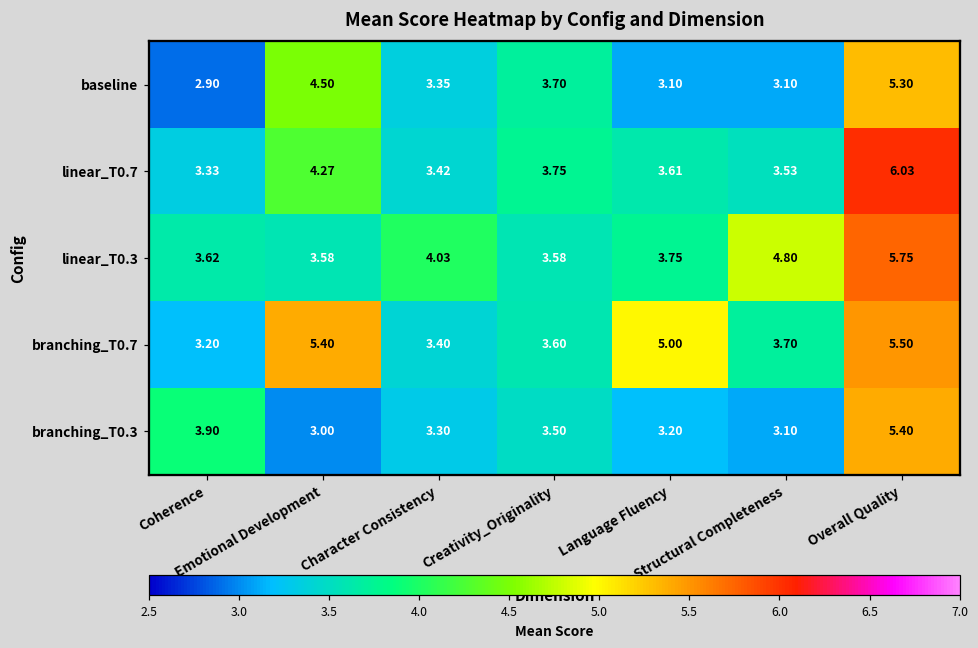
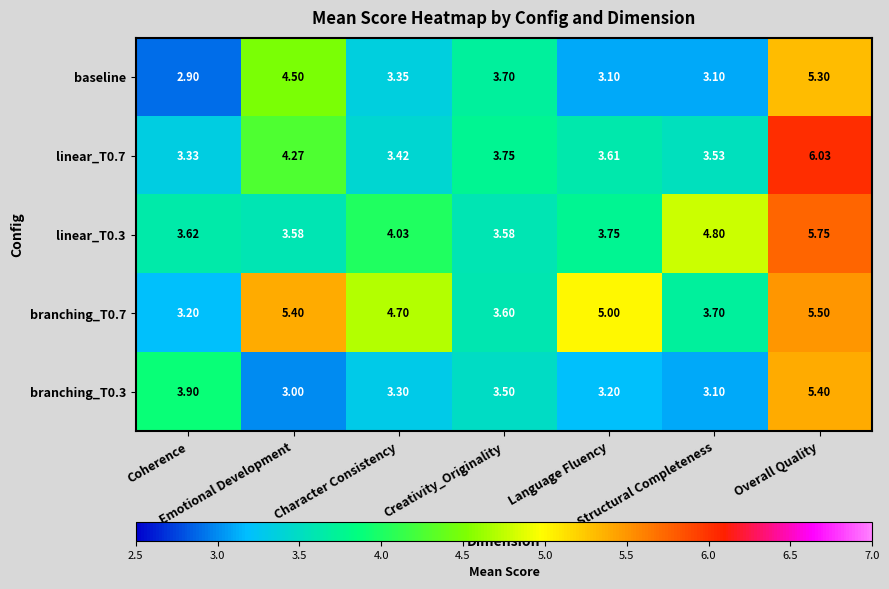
branching_T0.7, Character Consistency: 3.40 -> 4.70
